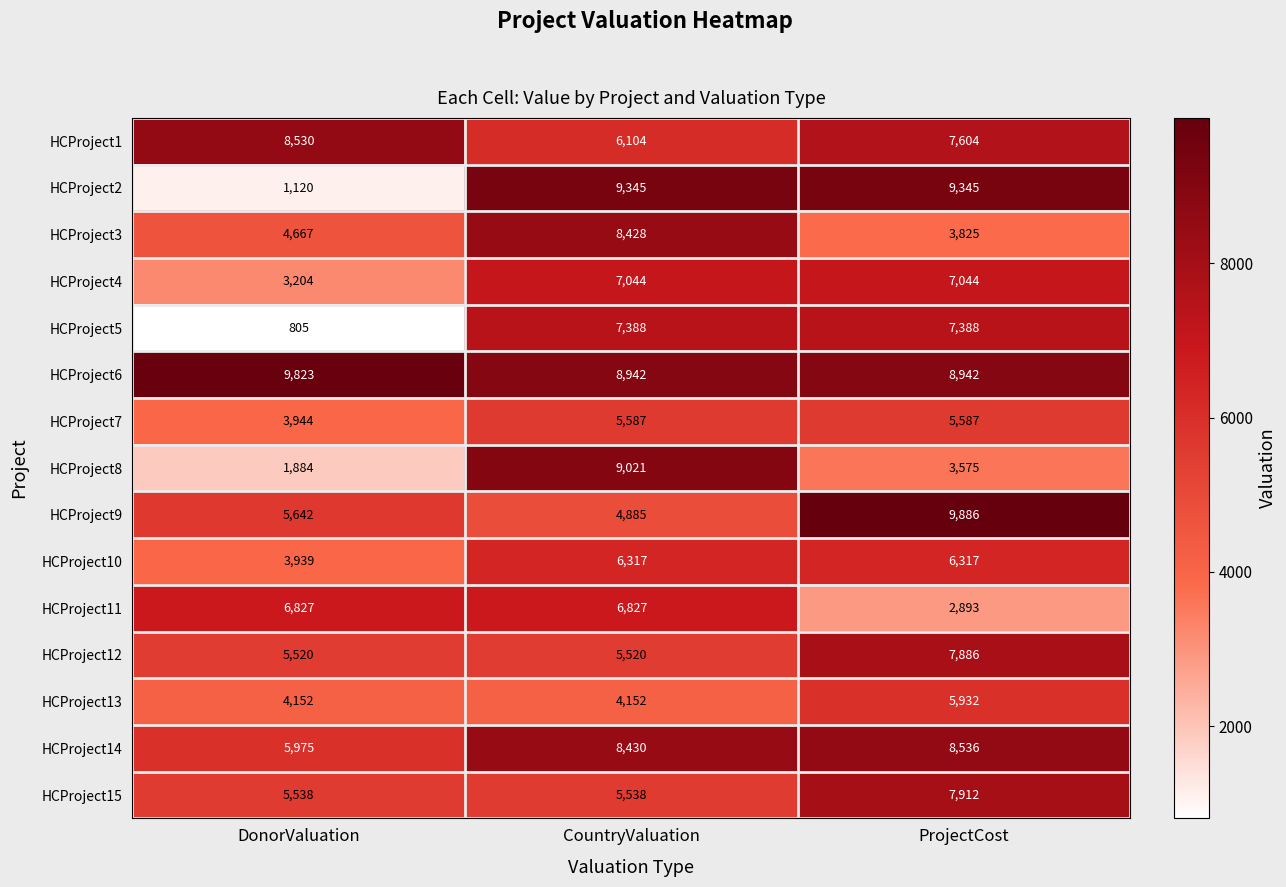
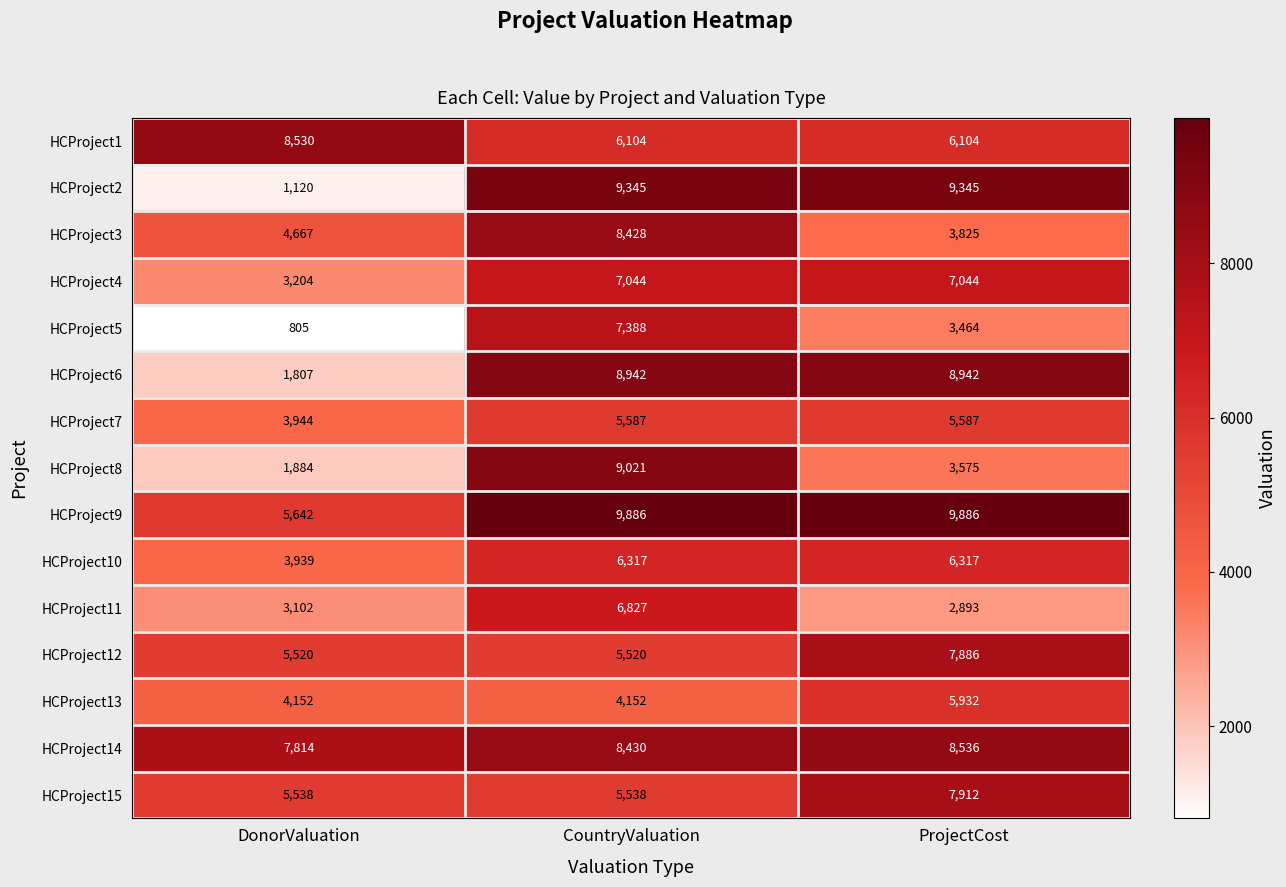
HCProject1, ProjectCost: 7,604 -> 6,104
HCProject5, ProjectCost: 7,388 -> 3,464
HCProject6, DonorValuation: 9,823 -> 1,807
HCProject9, CountryValuation: 4,885 -> 9,886
HCProject11, DonorValuation: 6,827 -> 3,102
HCProject14, DonorValuation: 5,975 -> 7,814
